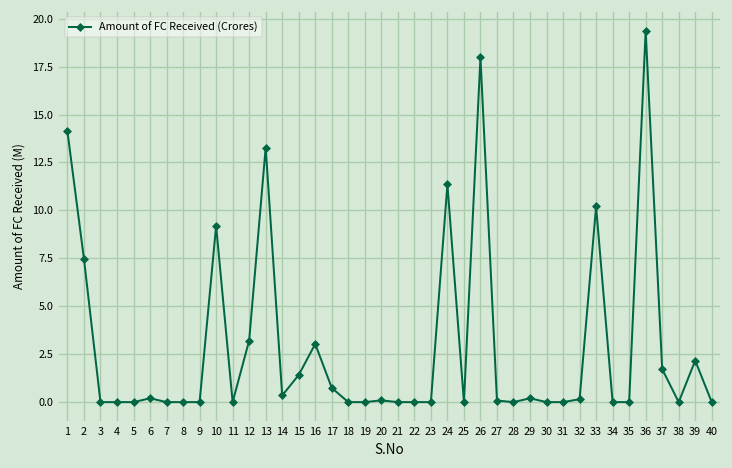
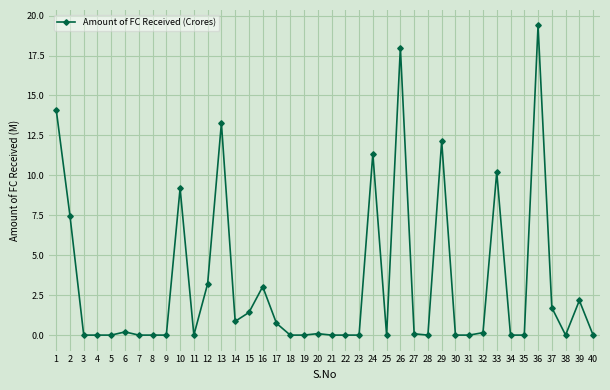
14: 0.3 -> 0.9
29: 0.2 -> 12.1
